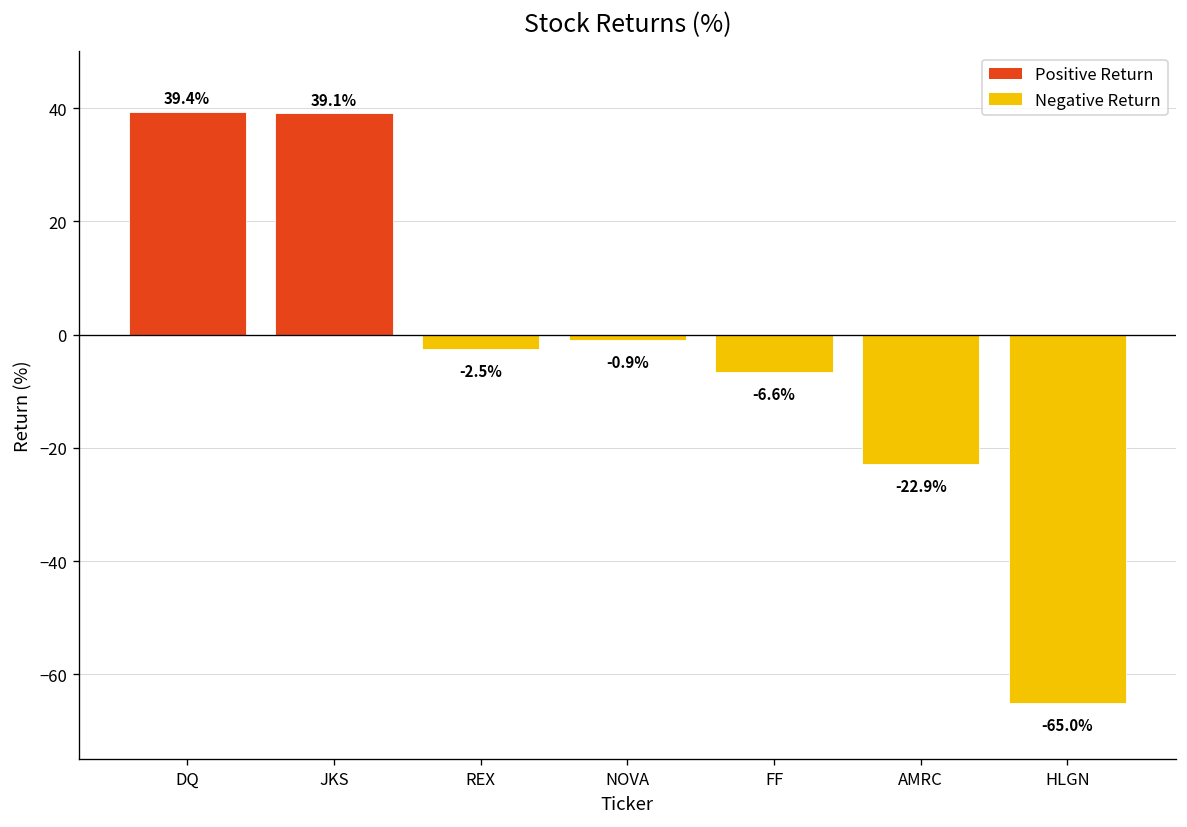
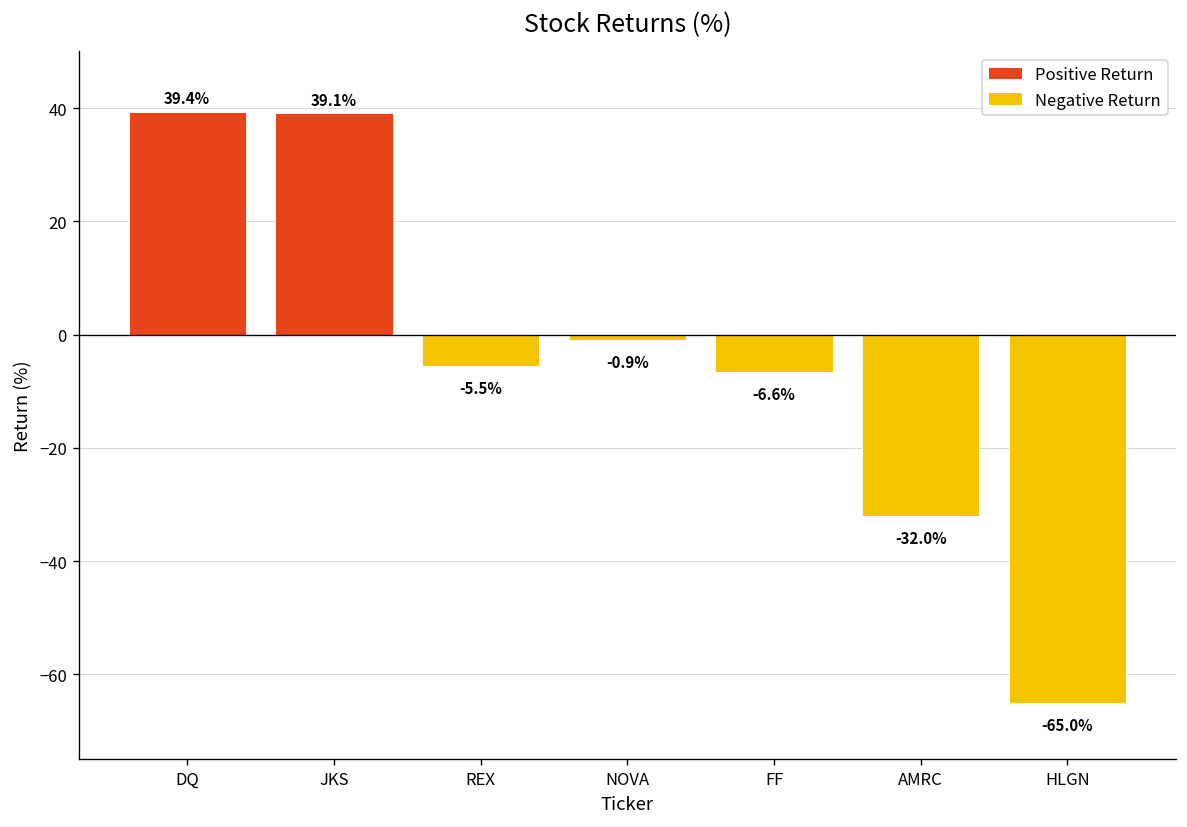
REX: -2.5% -> -5.5%
AMRC: -22.9% -> -32.0%
